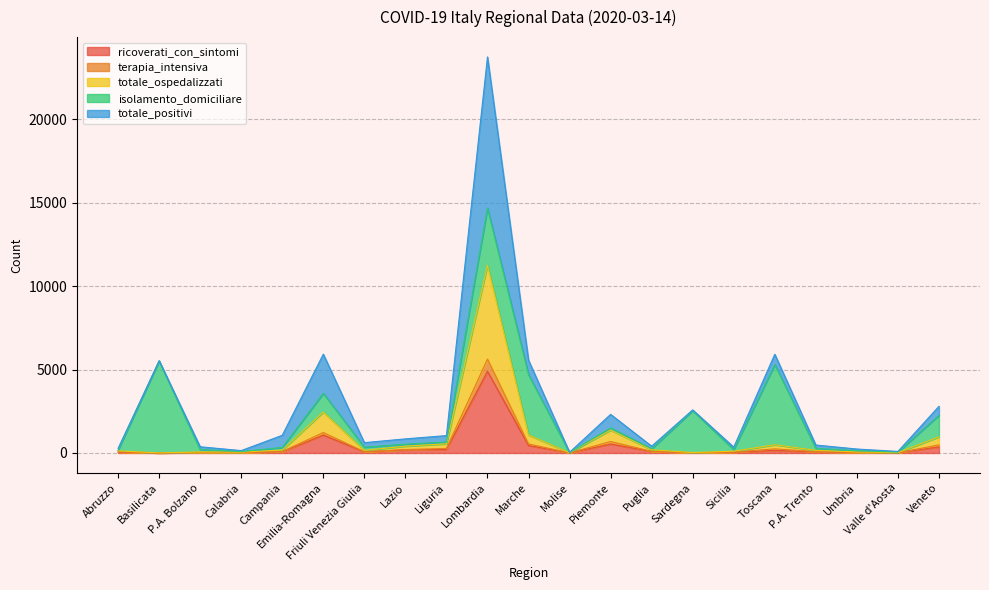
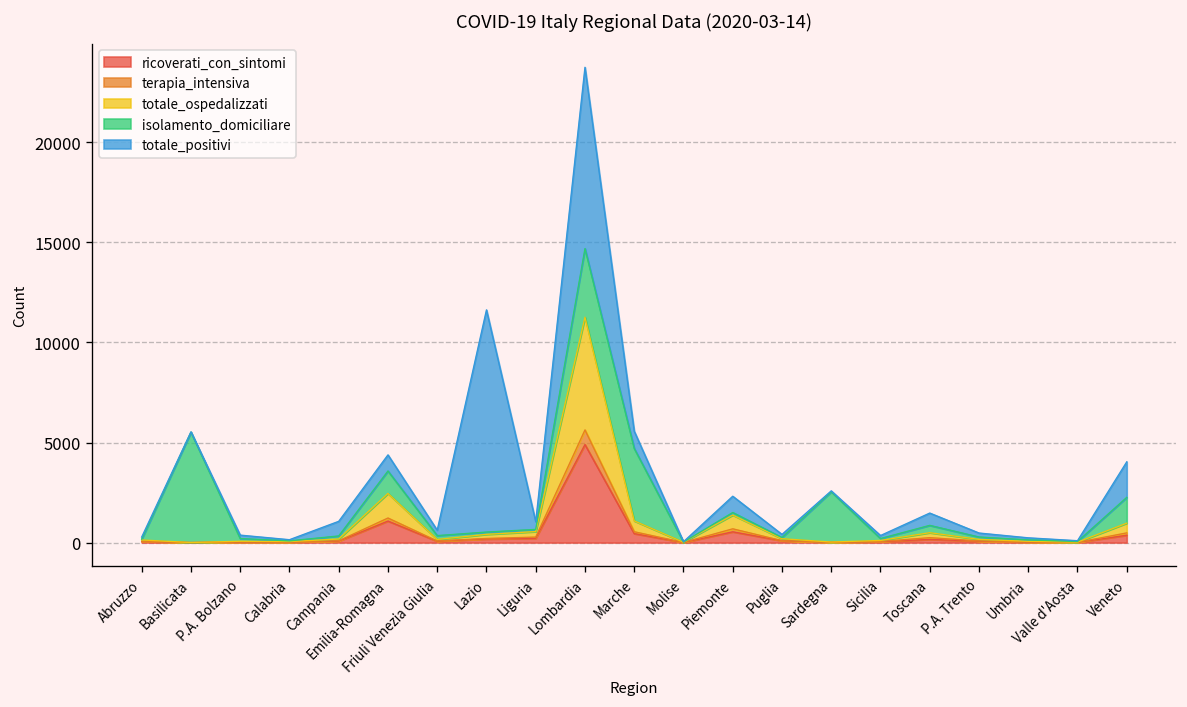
totale_positivi, Emilia-Romagna: 2300 -> 800
totale_positivi, Lazio: 300 -> 11100
isolamento_domiciliare, Toscana: 4800 -> 400
totale_positivi, Veneto: 500 -> 1800
